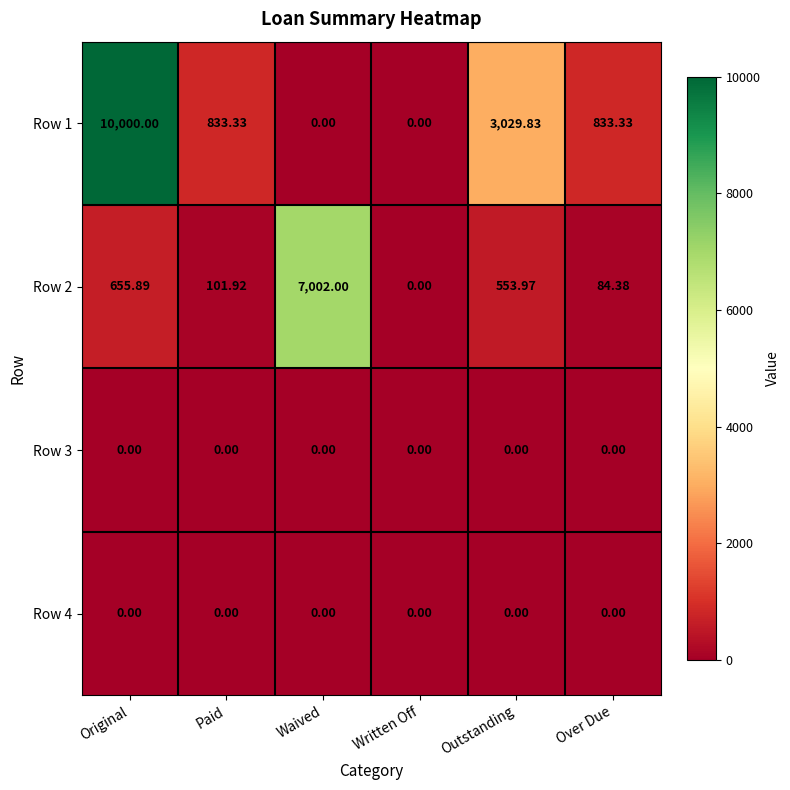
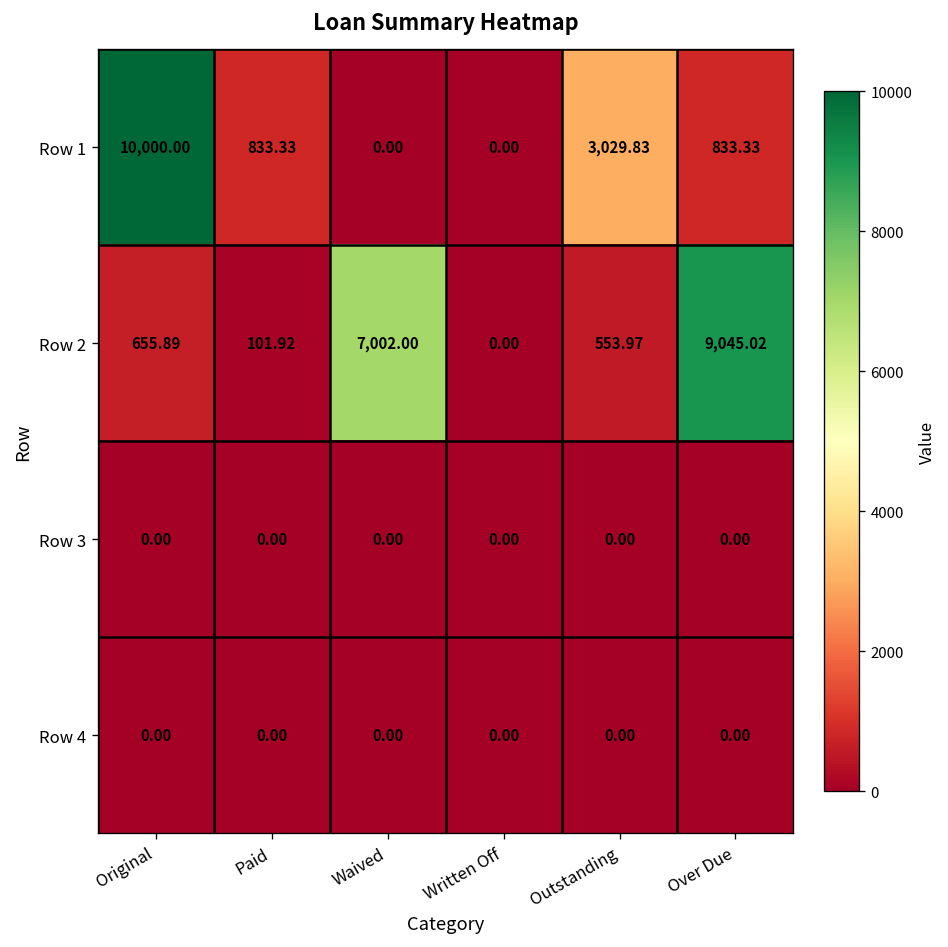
Row 2, Over Due: 84.38 -> 9,045.02
